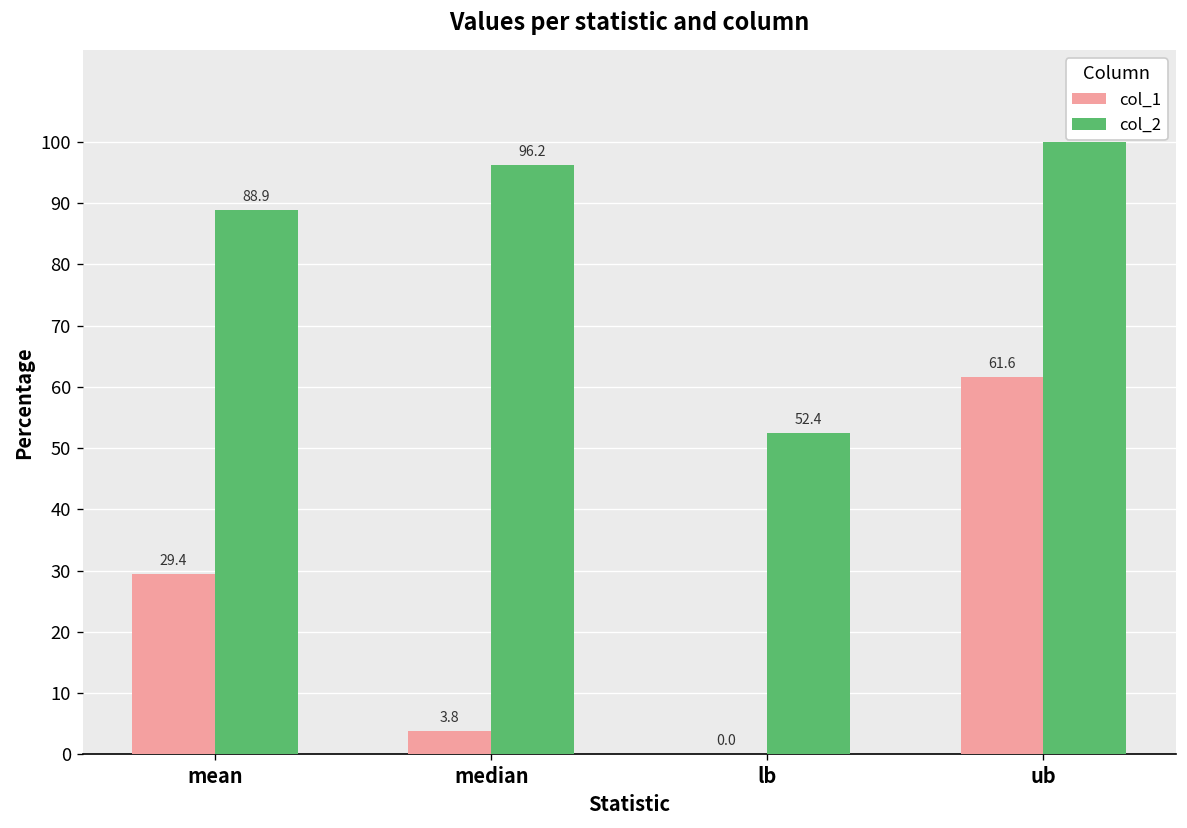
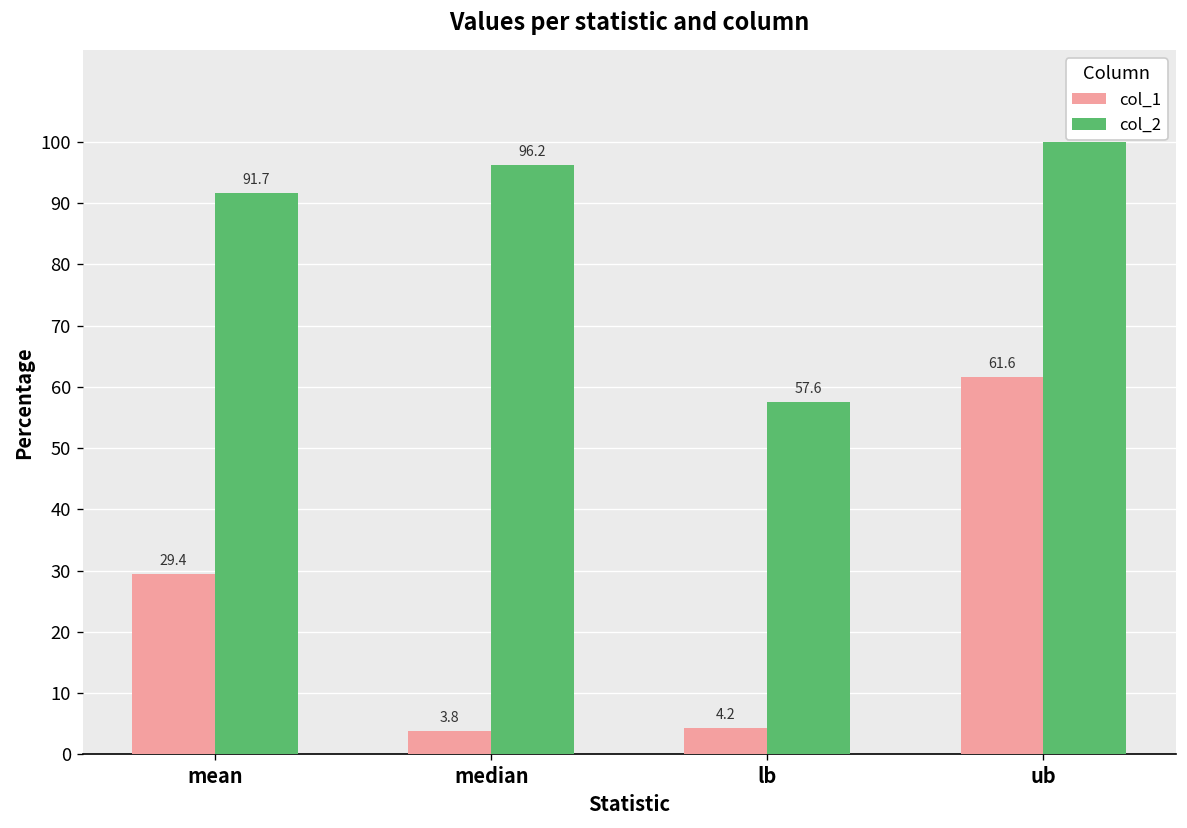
col_2, mean: 88.9 -> 91.7
col_1, lb: 0.0 -> 4.2
col_2, lb: 52.4 -> 57.6
